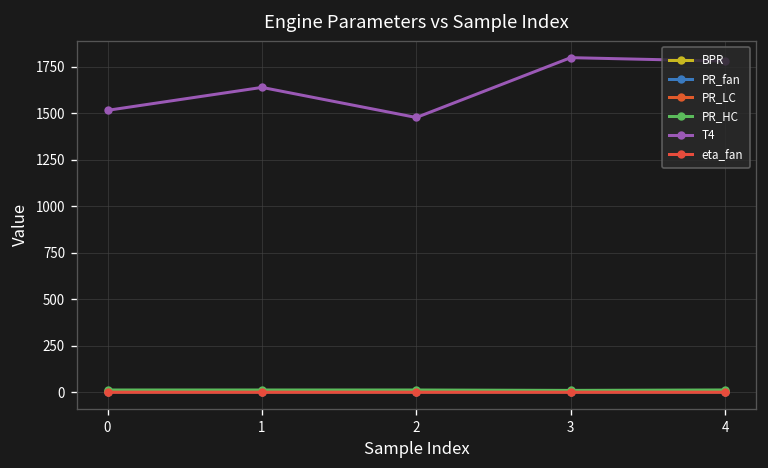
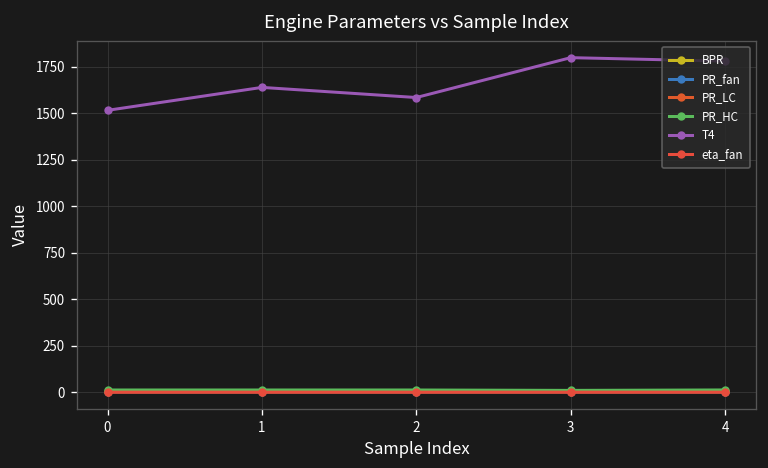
T4, 2: 1480 -> 1580
